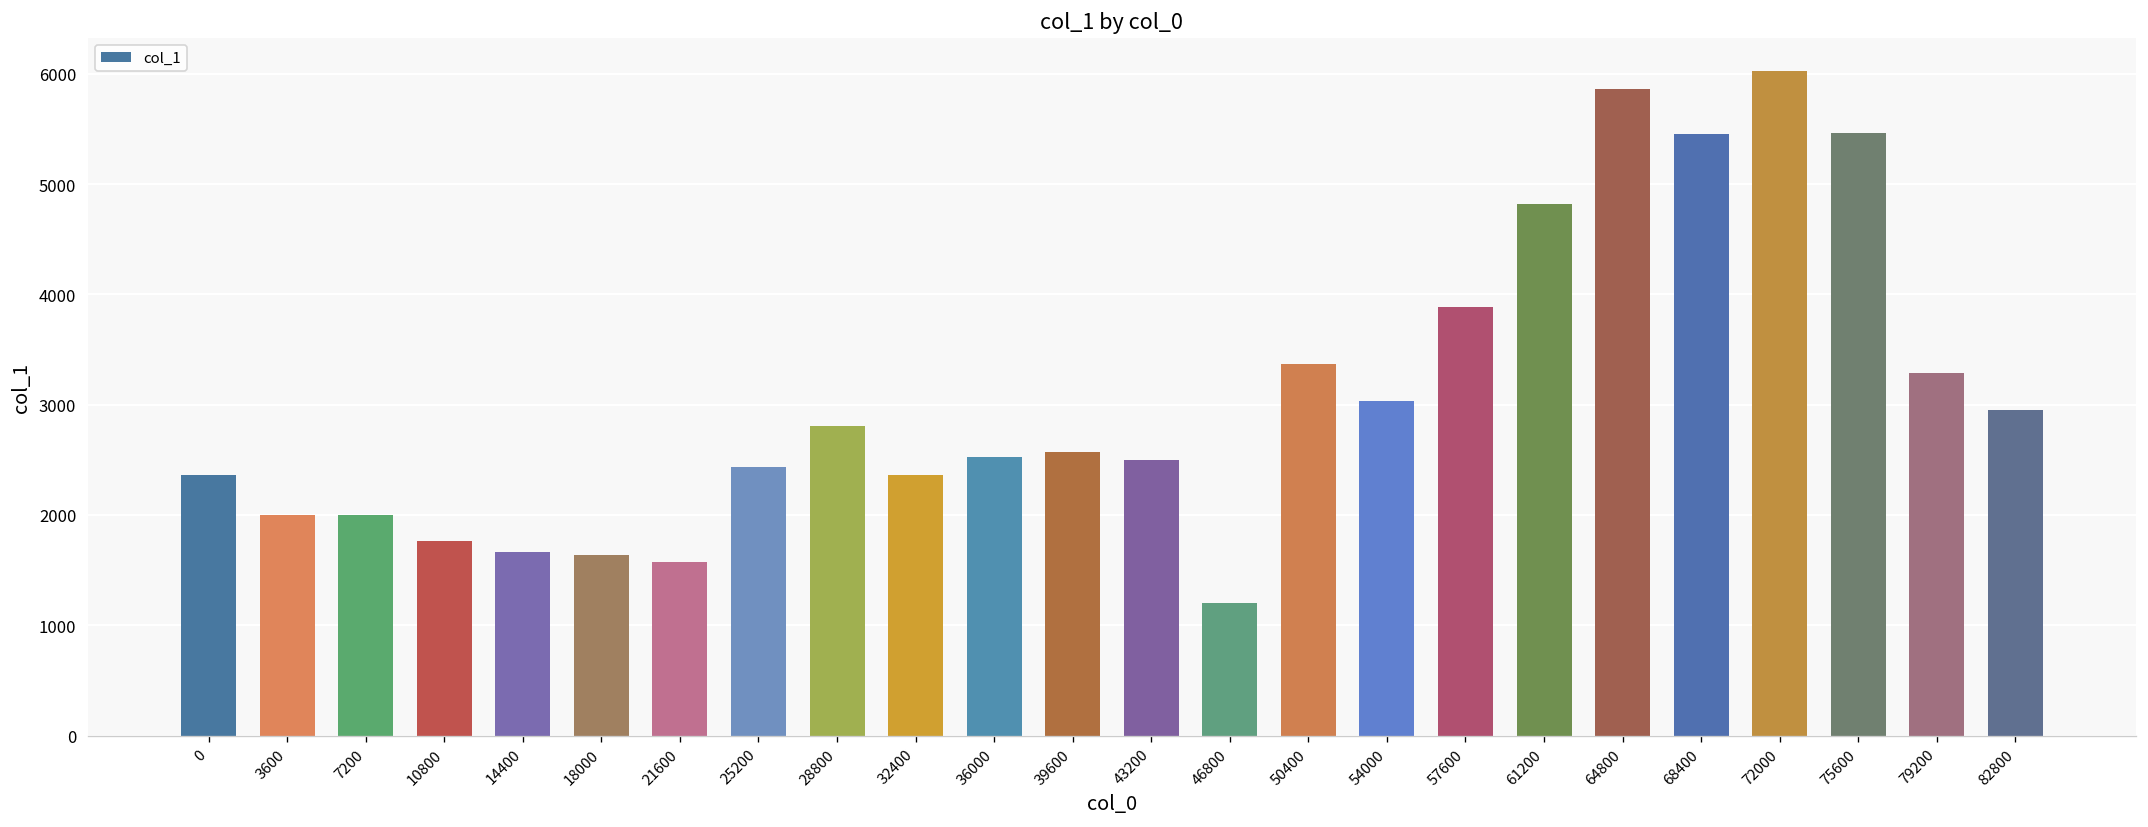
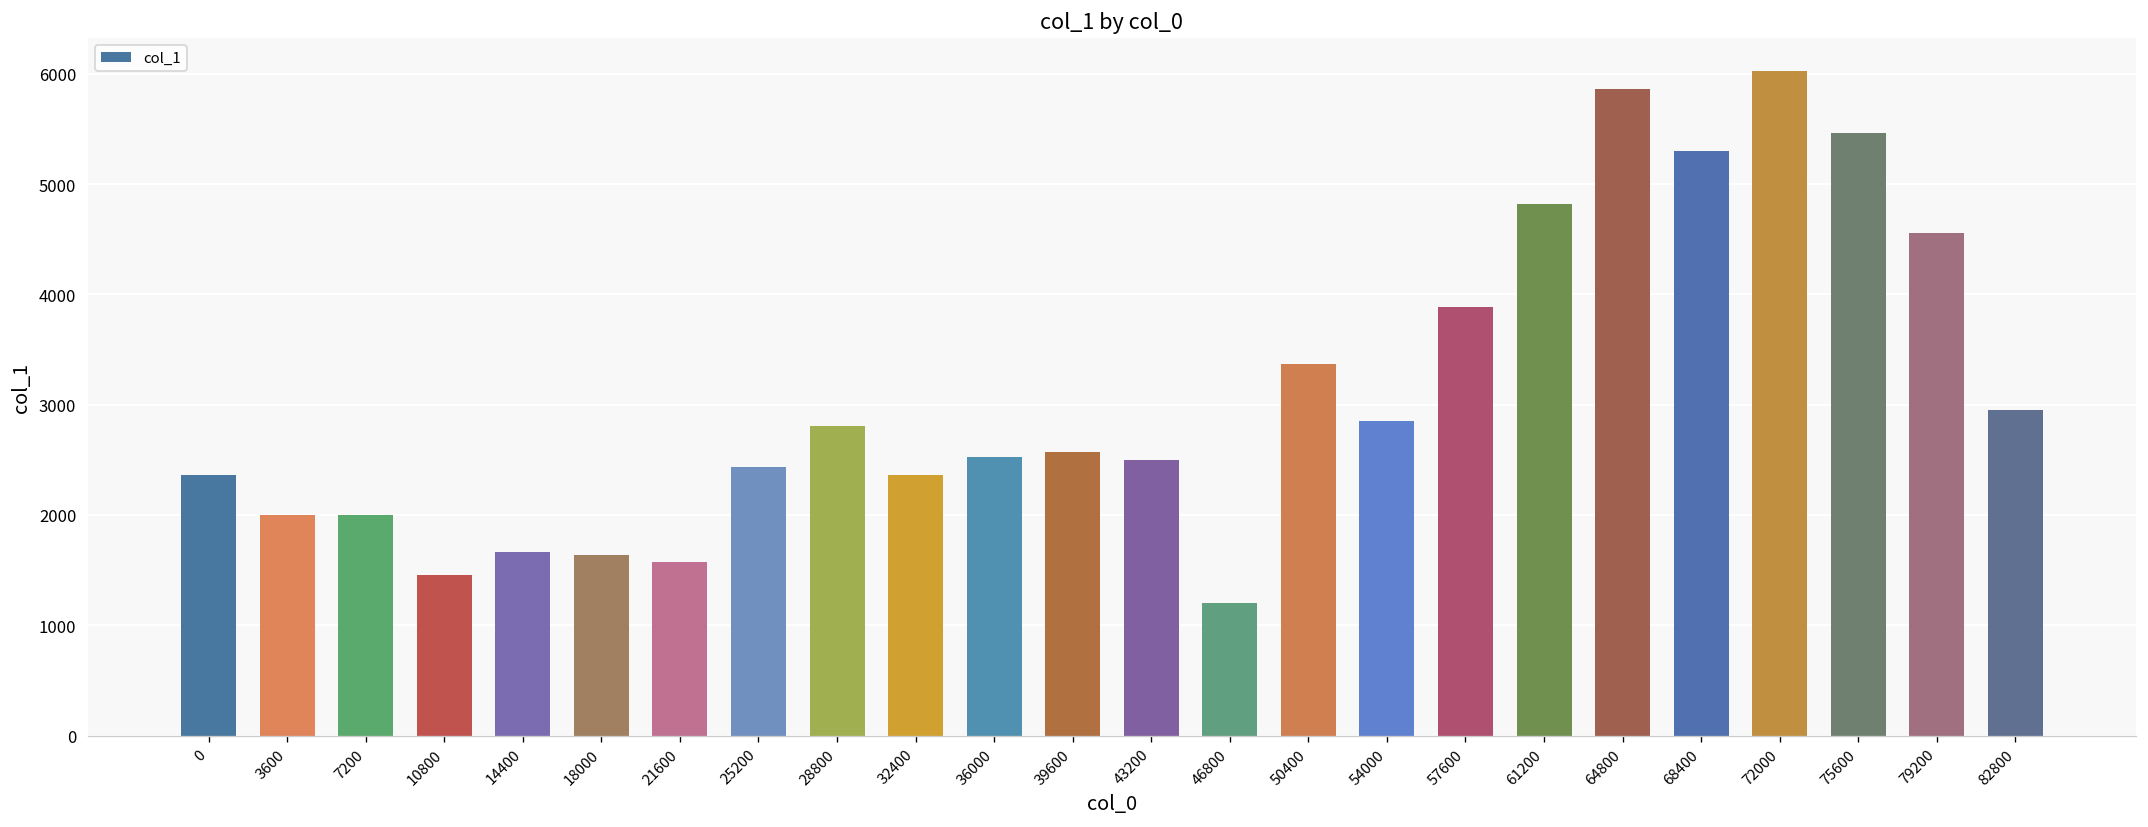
10800: 1800 -> 1500
54000: 3000 -> 2900
68400: 5500 -> 5300
79200: 3300 -> 4600
